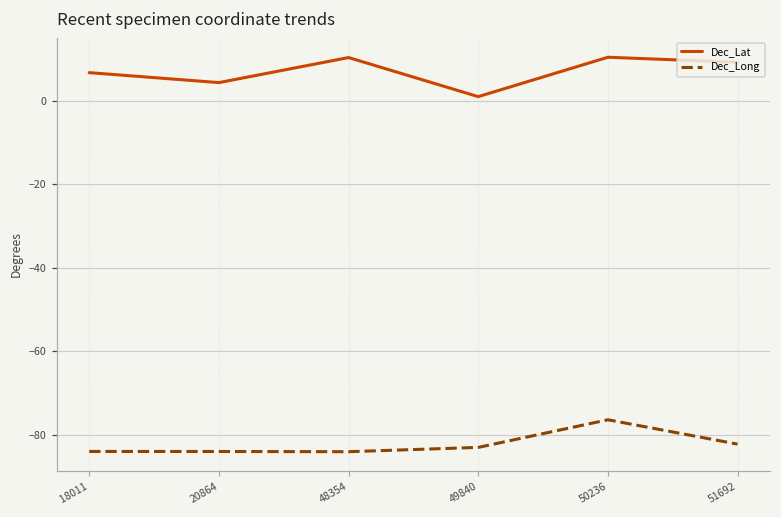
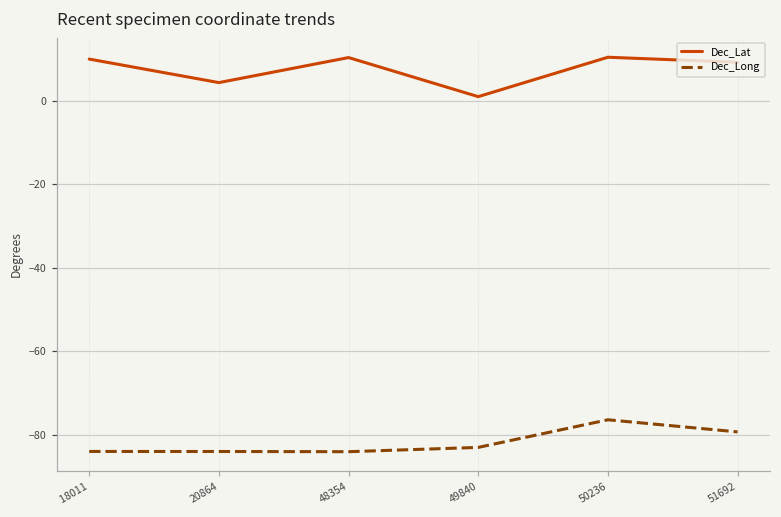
Dec_Lat, 18011: 7 -> 10
Dec_Long, 51692: -82 -> -79
